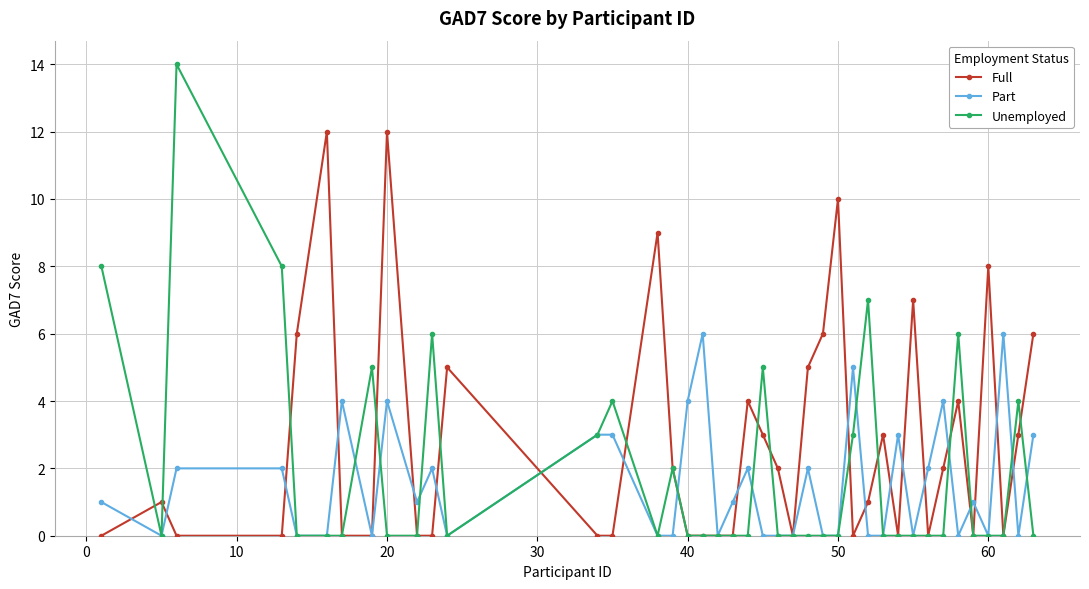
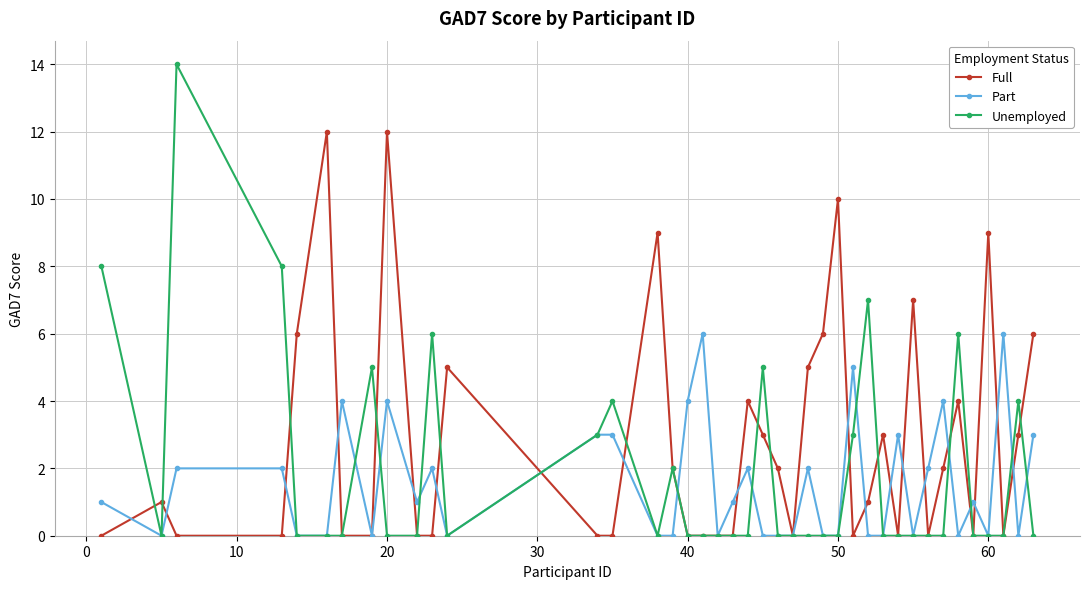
Full, 60: 8 -> 9
